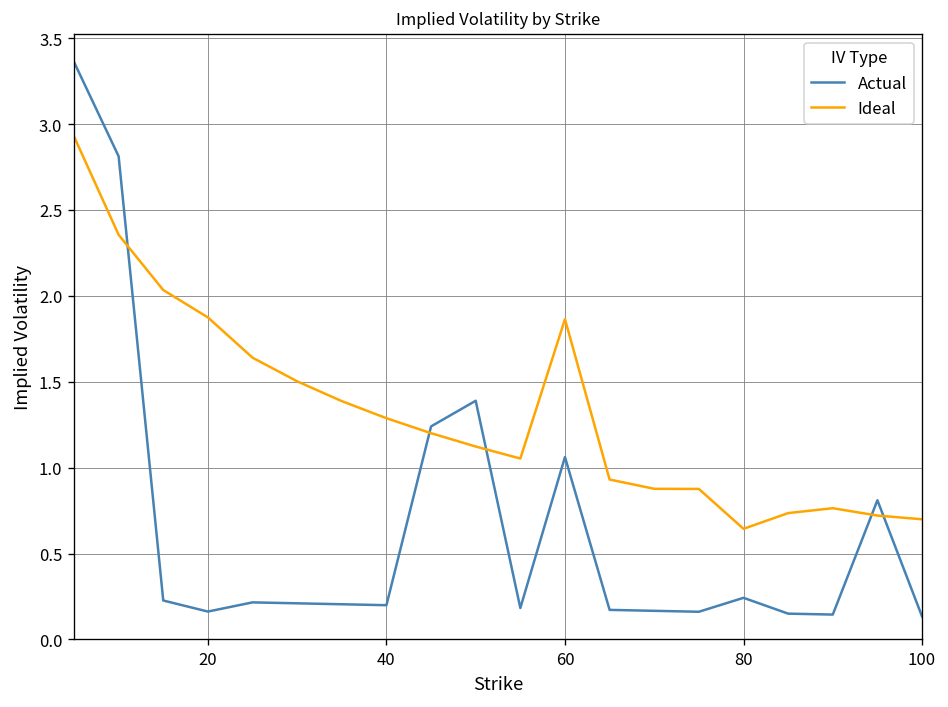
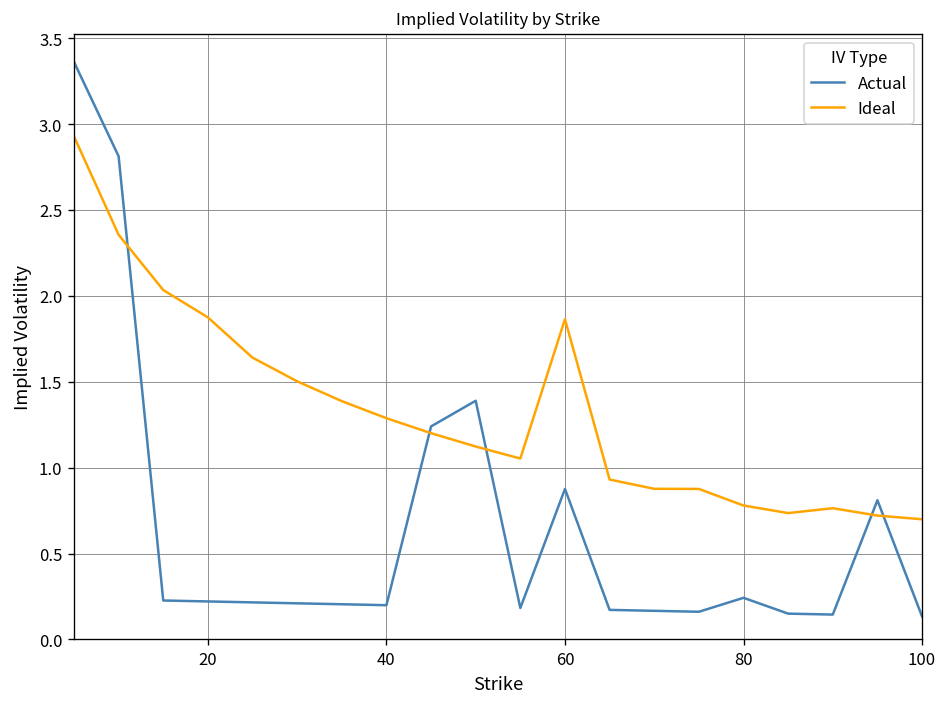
Actual, 20: 0.16 -> 0.22
Actual, 60: 1.06 -> 0.88
Ideal, 80: 0.64 -> 0.78
